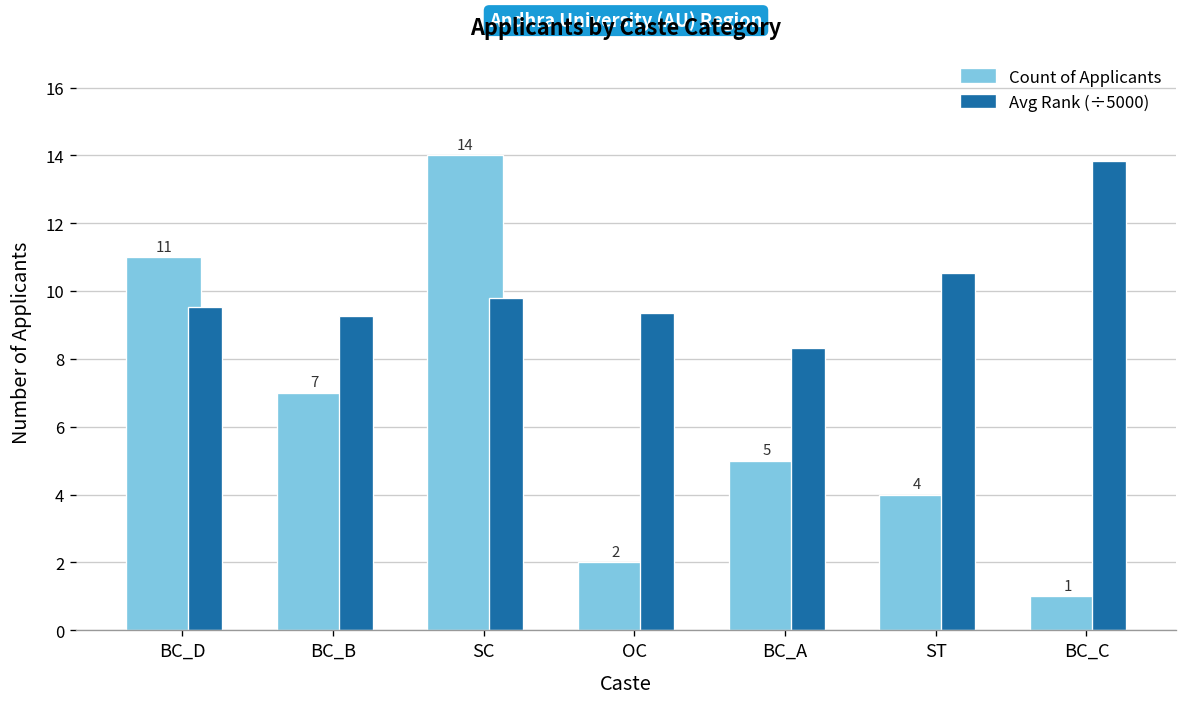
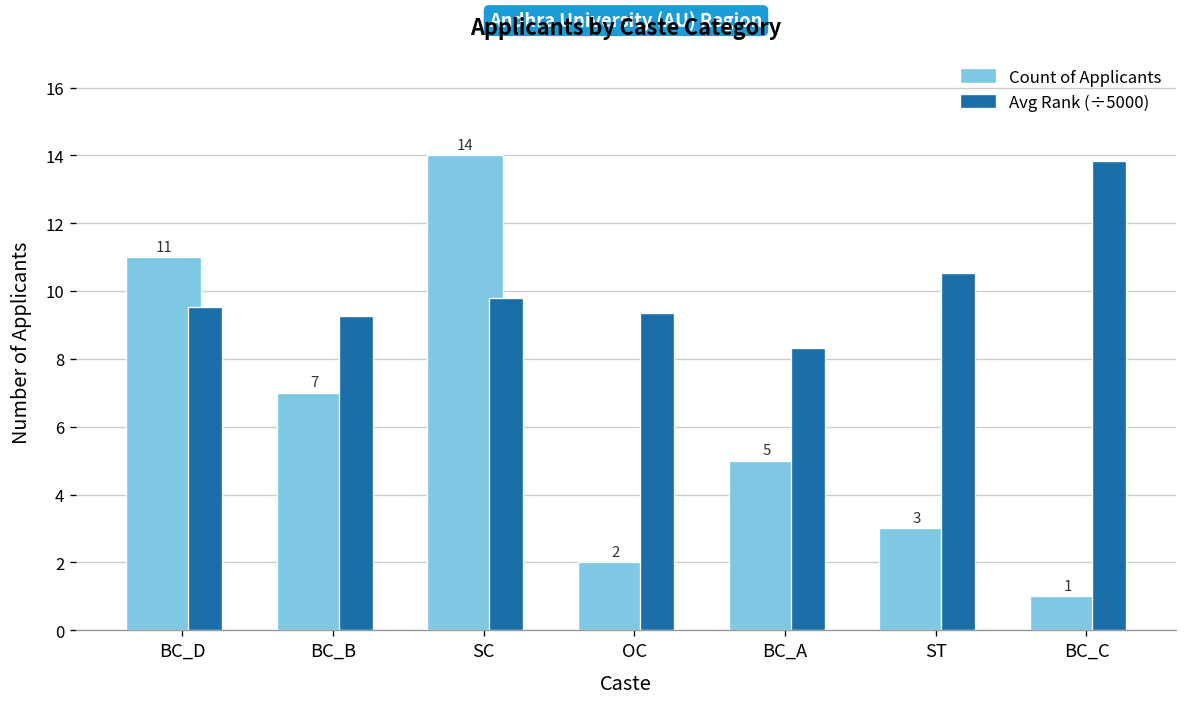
Count of Applicants, ST: 4 -> 3
